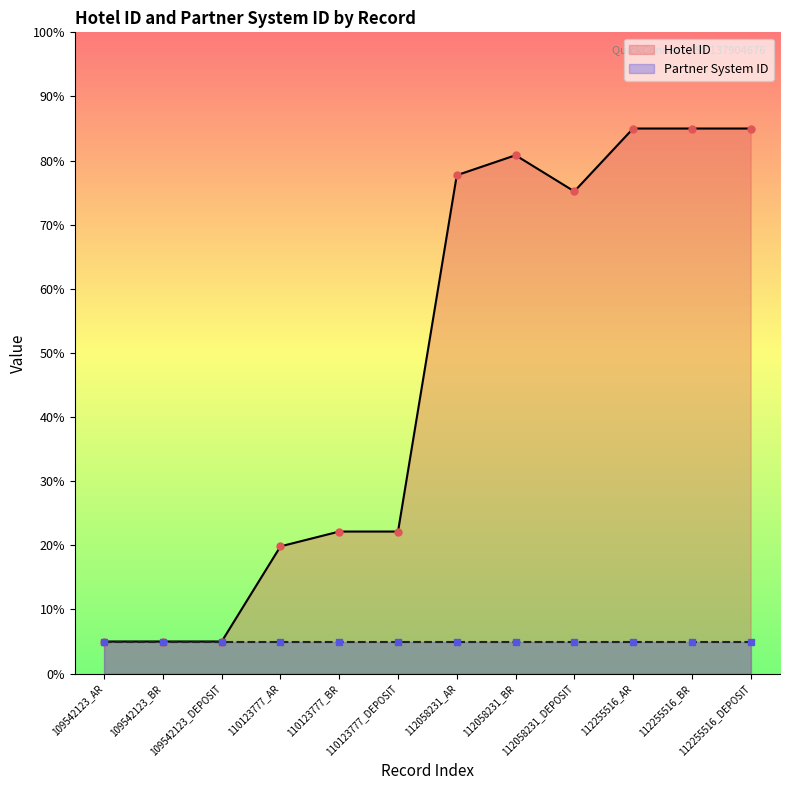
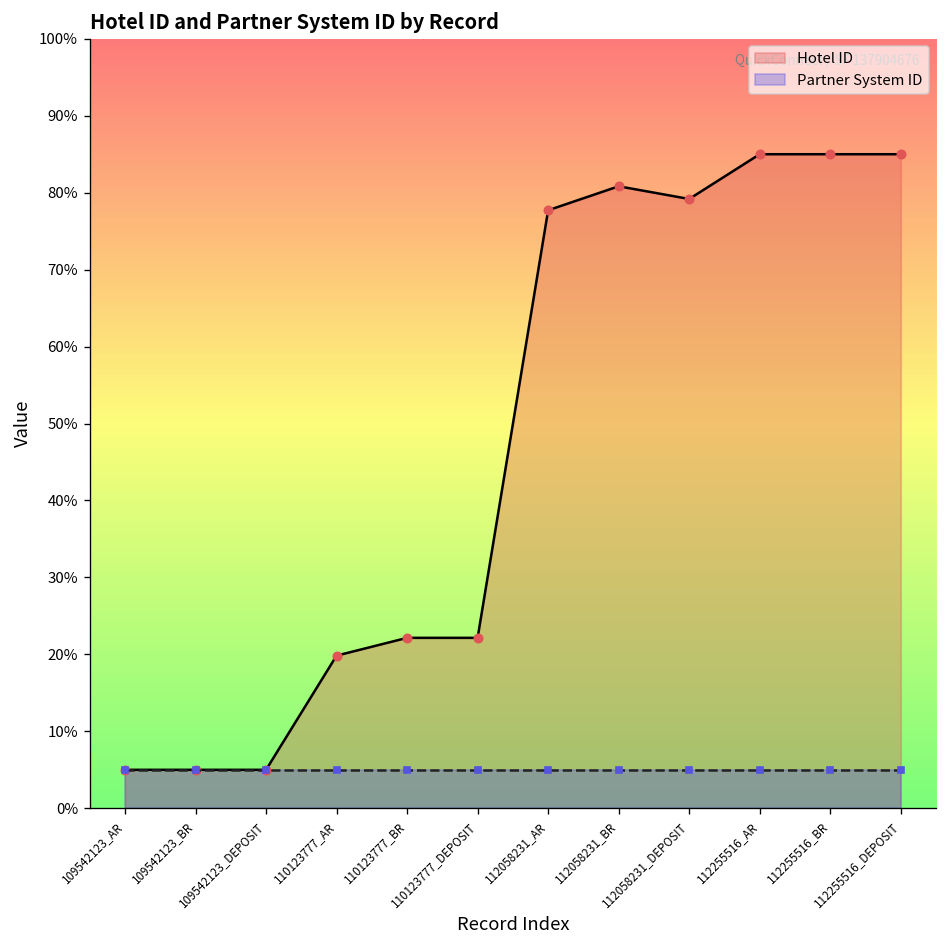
Hotel ID, 112058231_DEPOSIT: 75% -> 79%
